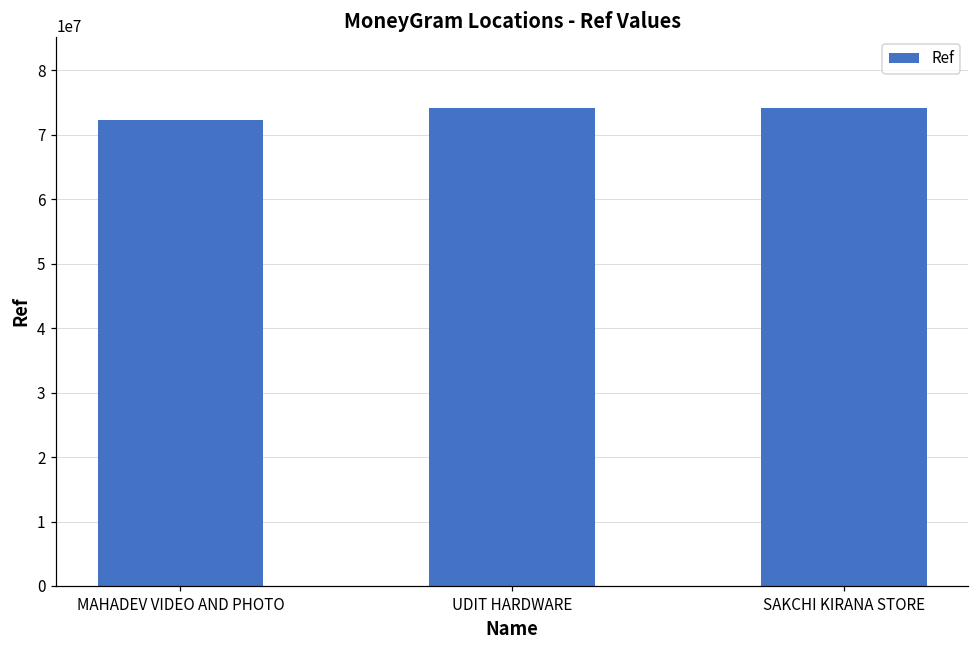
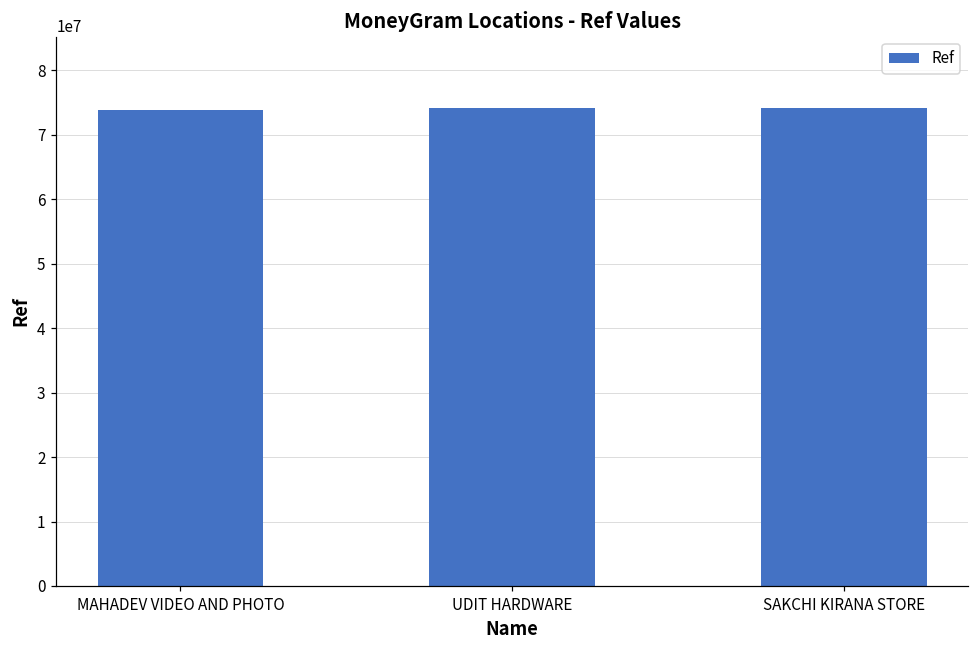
MAHADEV VIDEO AND PHOTO: 72000000 -> 74000000
